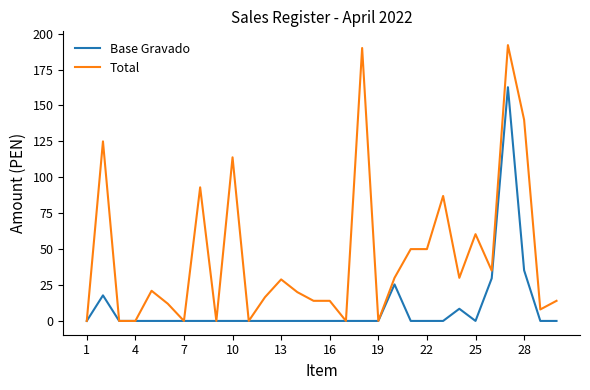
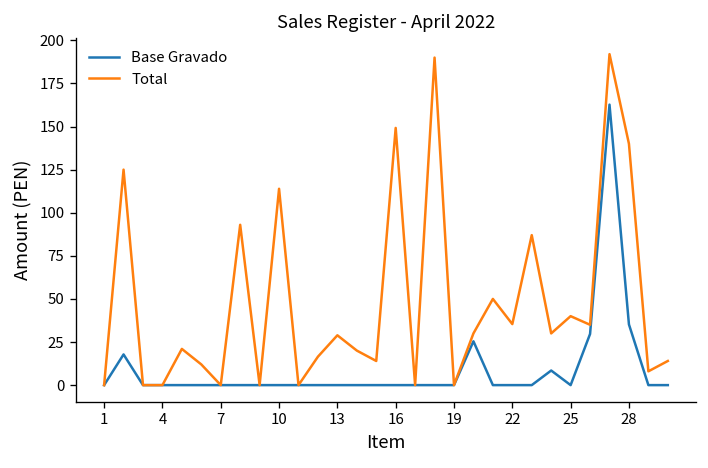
Total, 16: 14 -> 149
Total, 22: 50 -> 35
Total, 25: 60 -> 40
